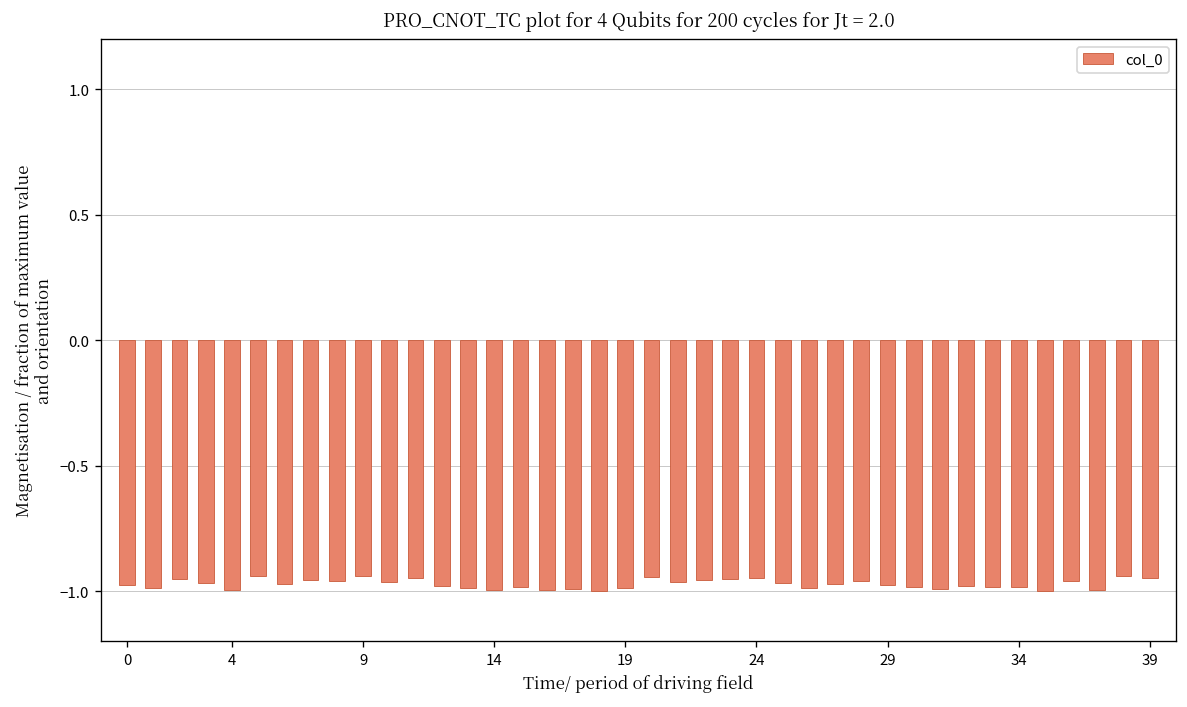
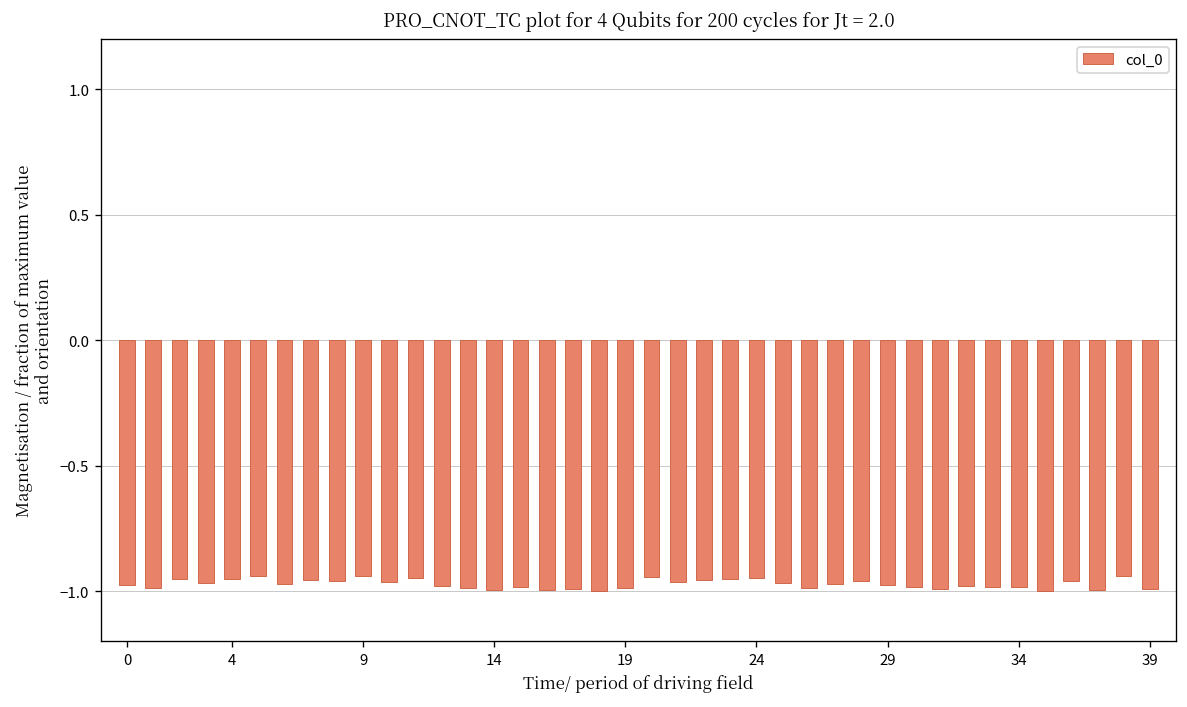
4: -1.00 -> -0.95
39: -0.95 -> -0.99
